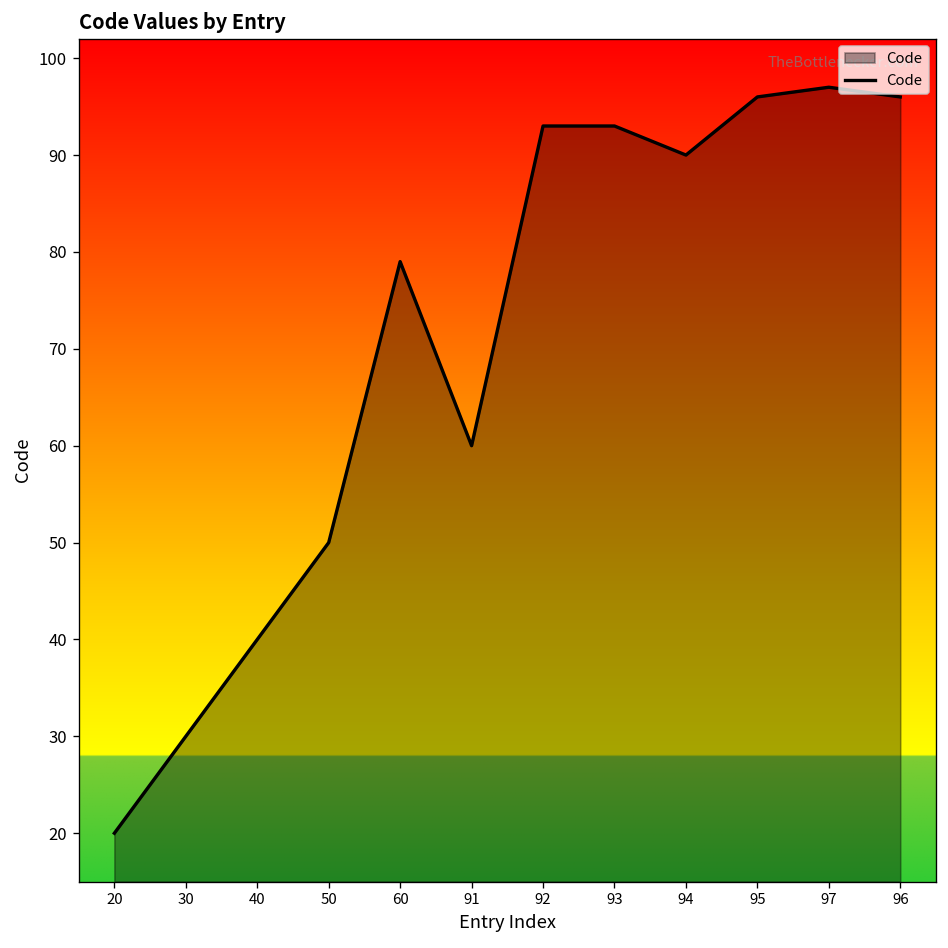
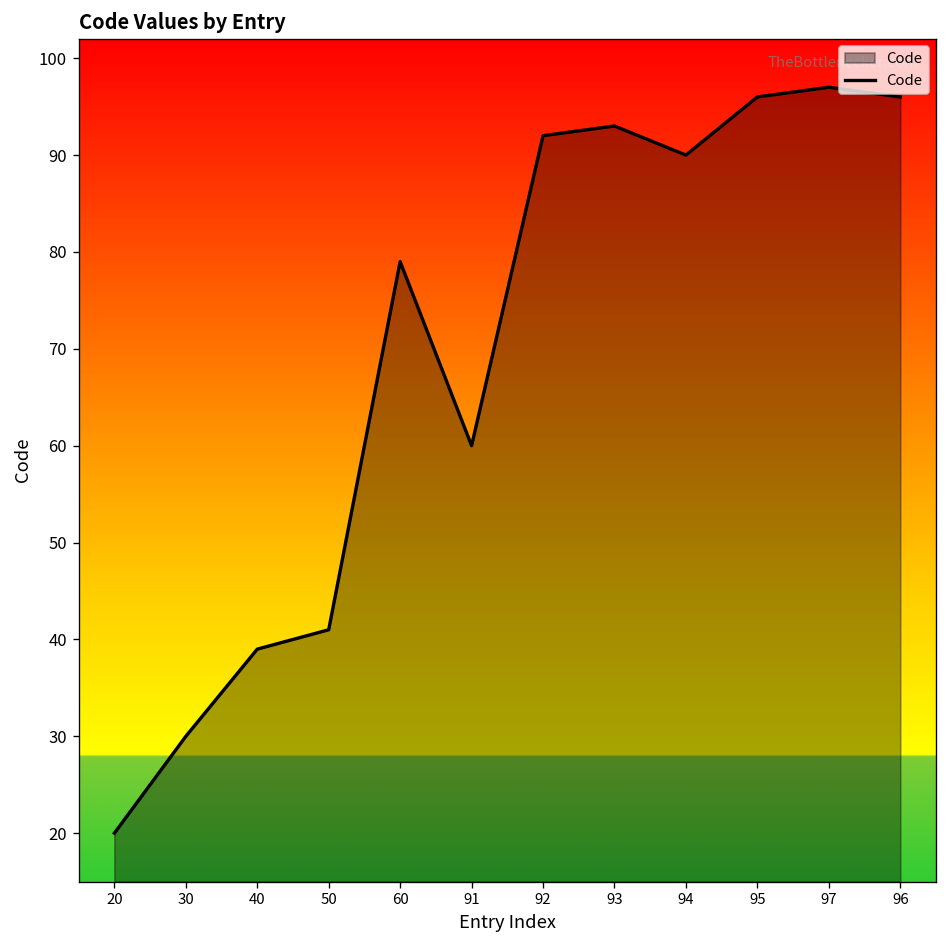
40: 40 -> 39
50: 50 -> 41
92: 93 -> 92
